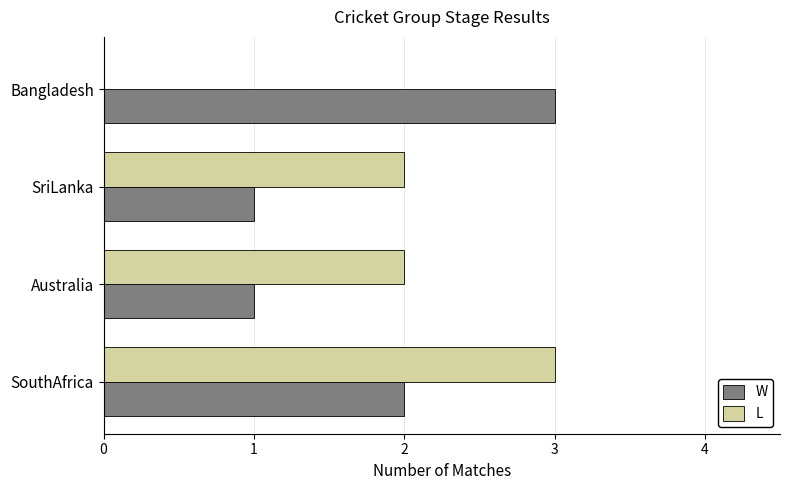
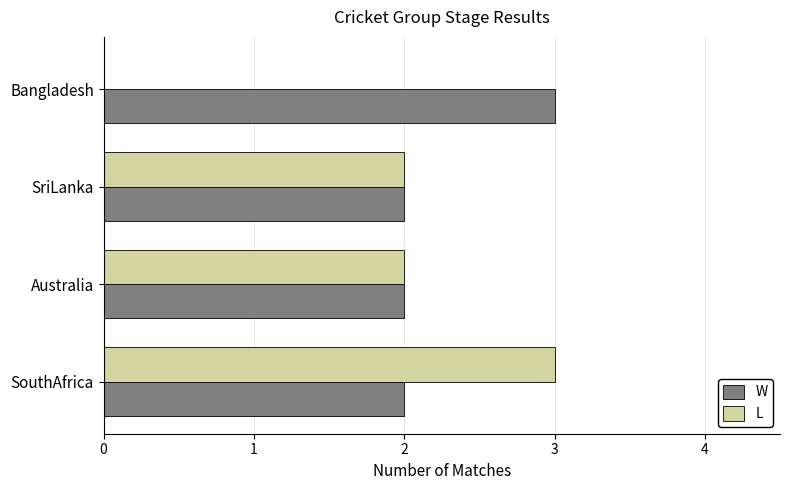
W, SriLanka: 1 -> 2
W, Australia: 1 -> 2
